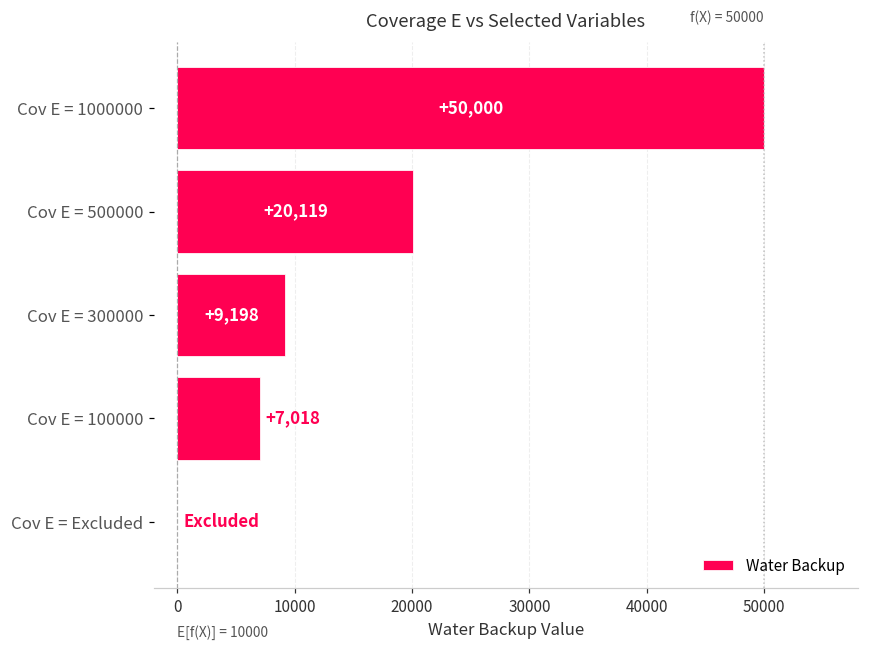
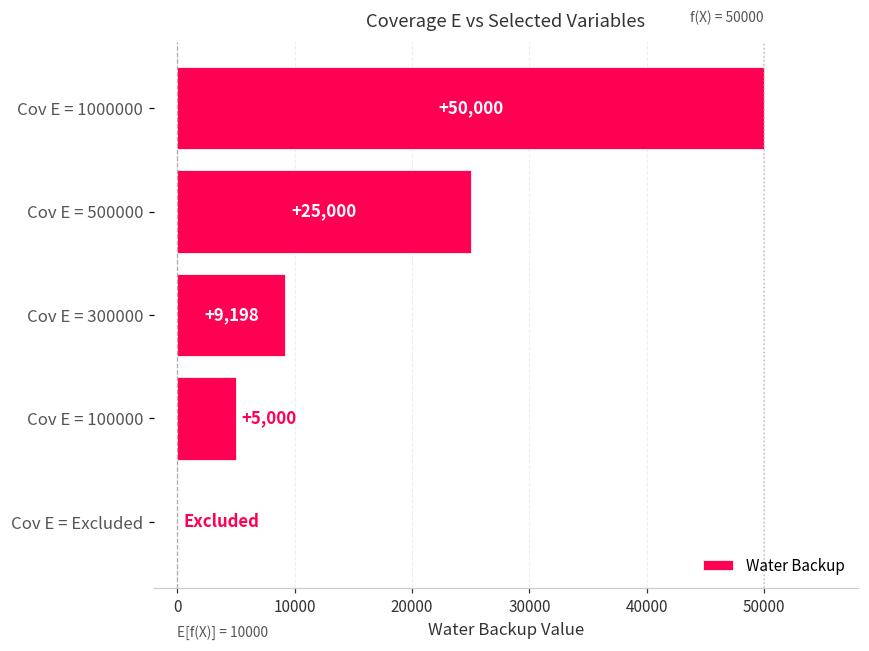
Cov E = 500000: +20,119 -> +25,000
Cov E = 100000: +7,018 -> +5,000
